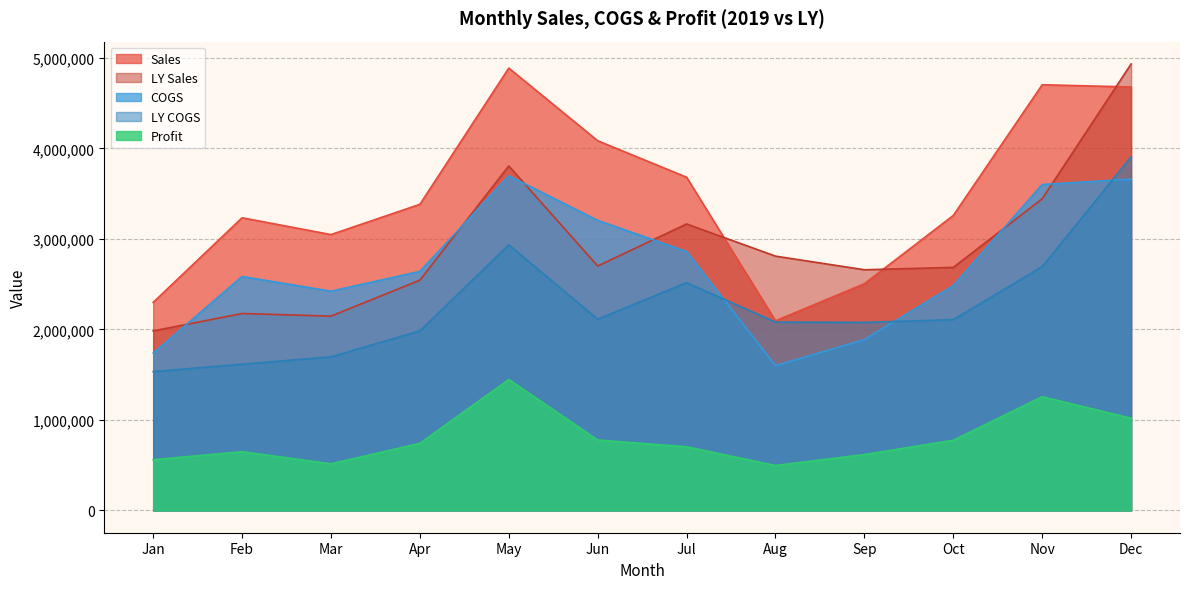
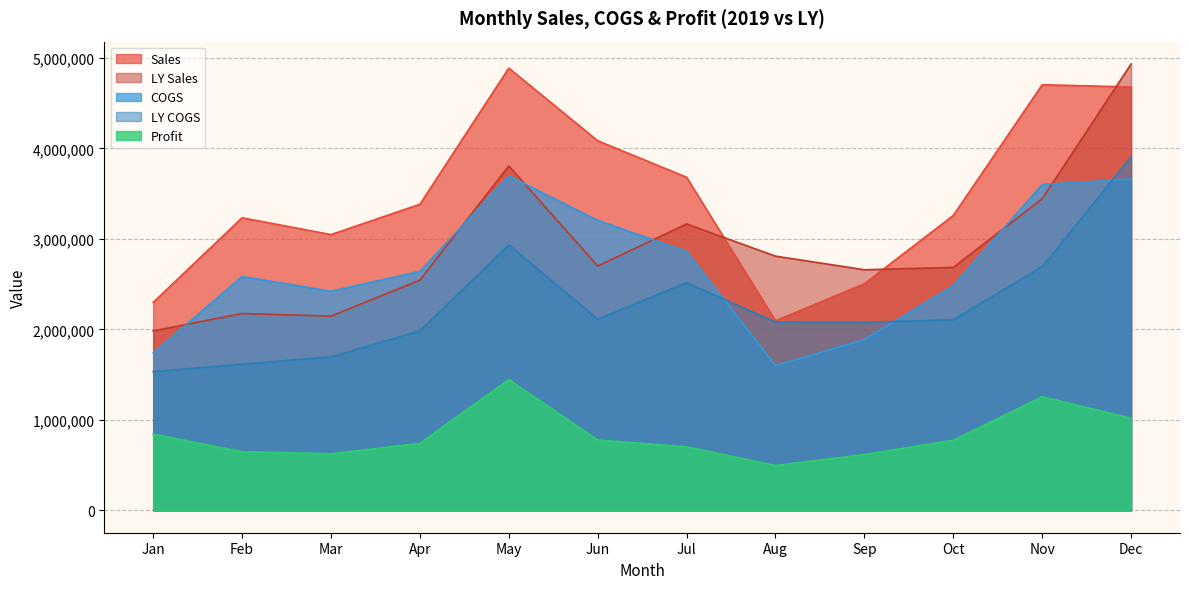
Profit, Jan: 600,000 -> 800,000
Profit, Mar: 500,000 -> 600,000
